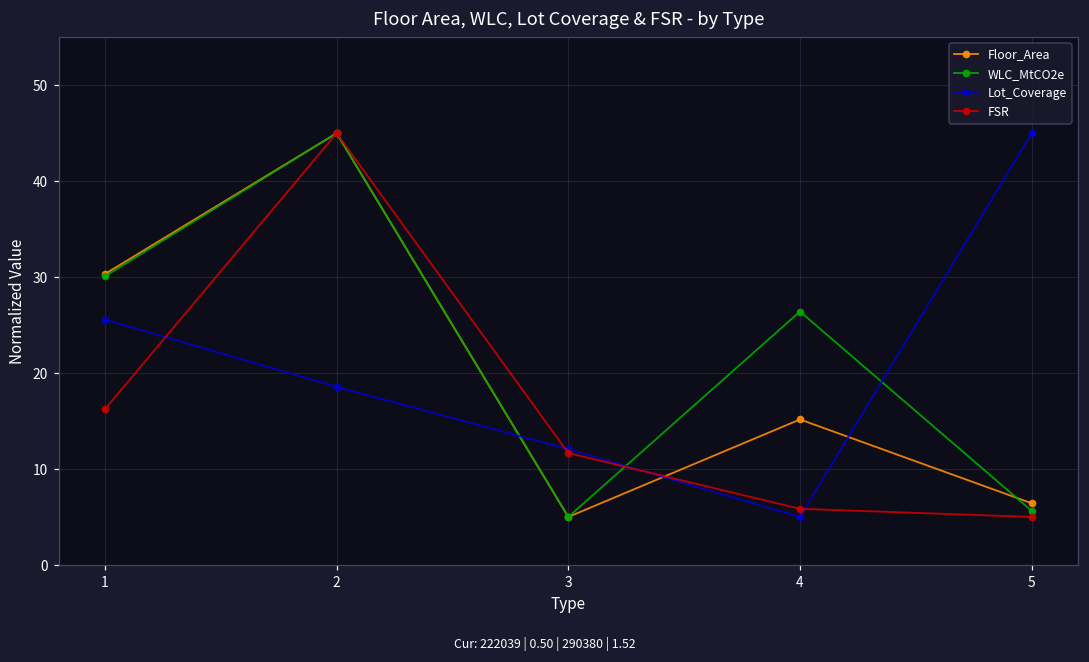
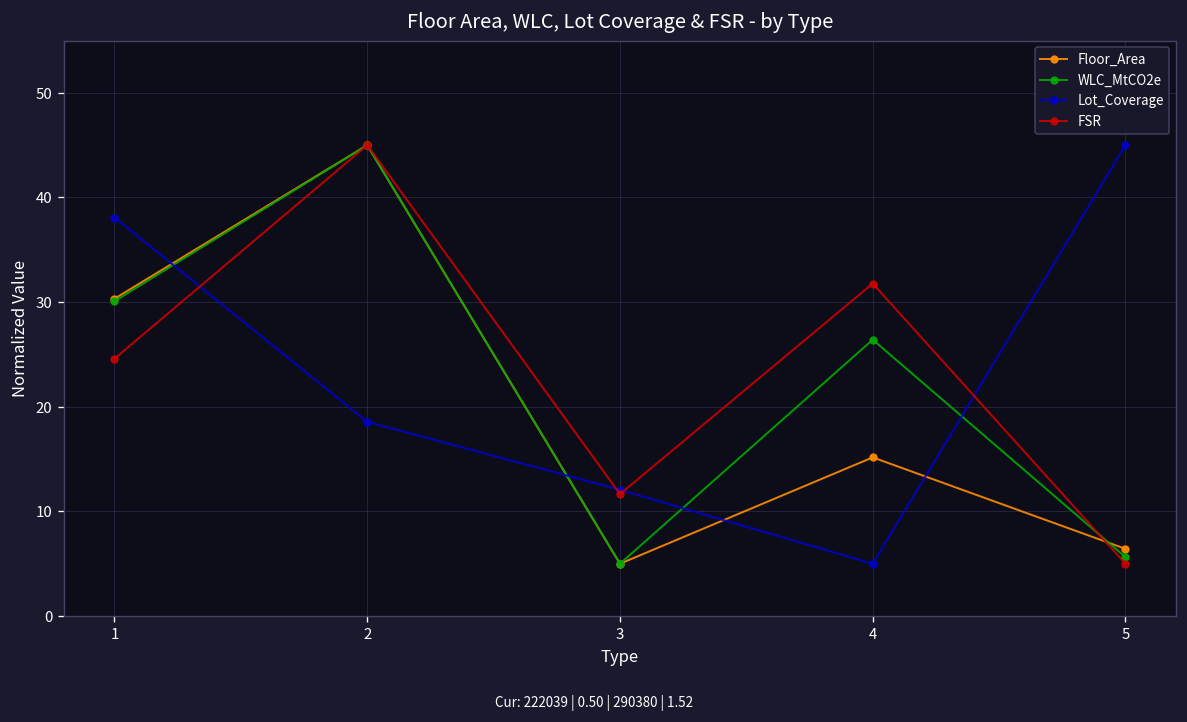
Lot_Coverage, 1: 26 -> 38
FSR, 1: 16 -> 25
FSR, 4: 6 -> 32
